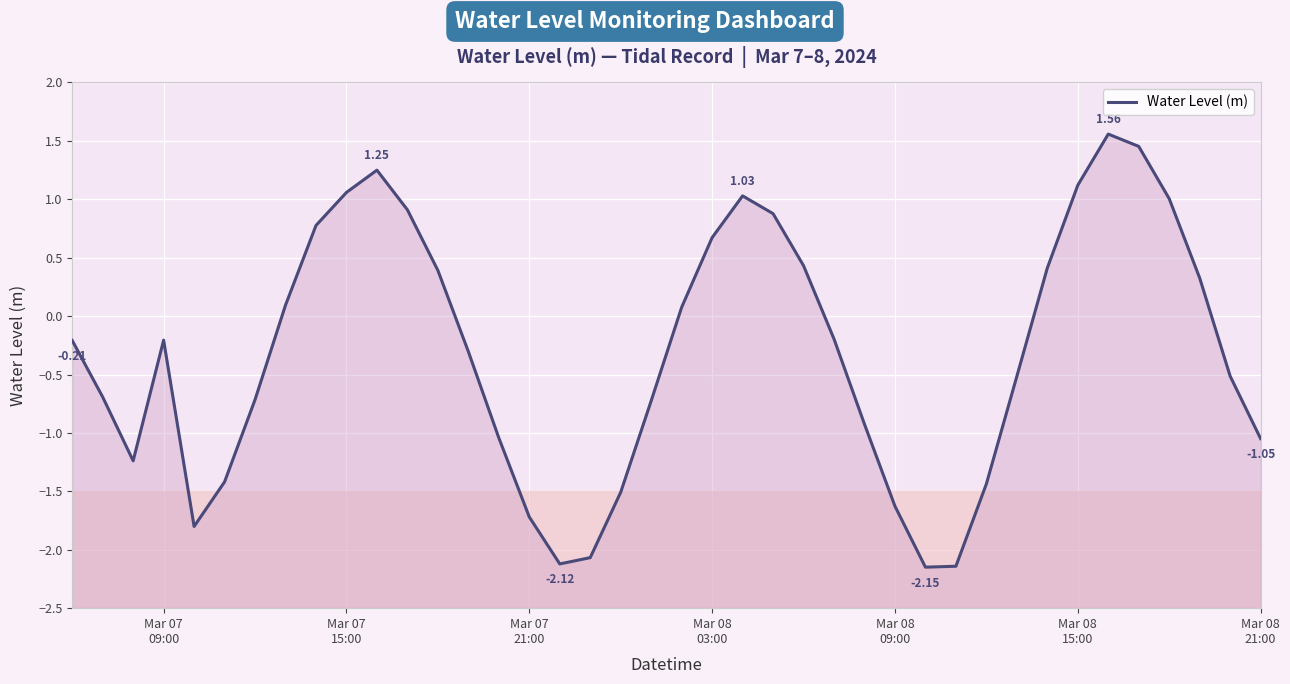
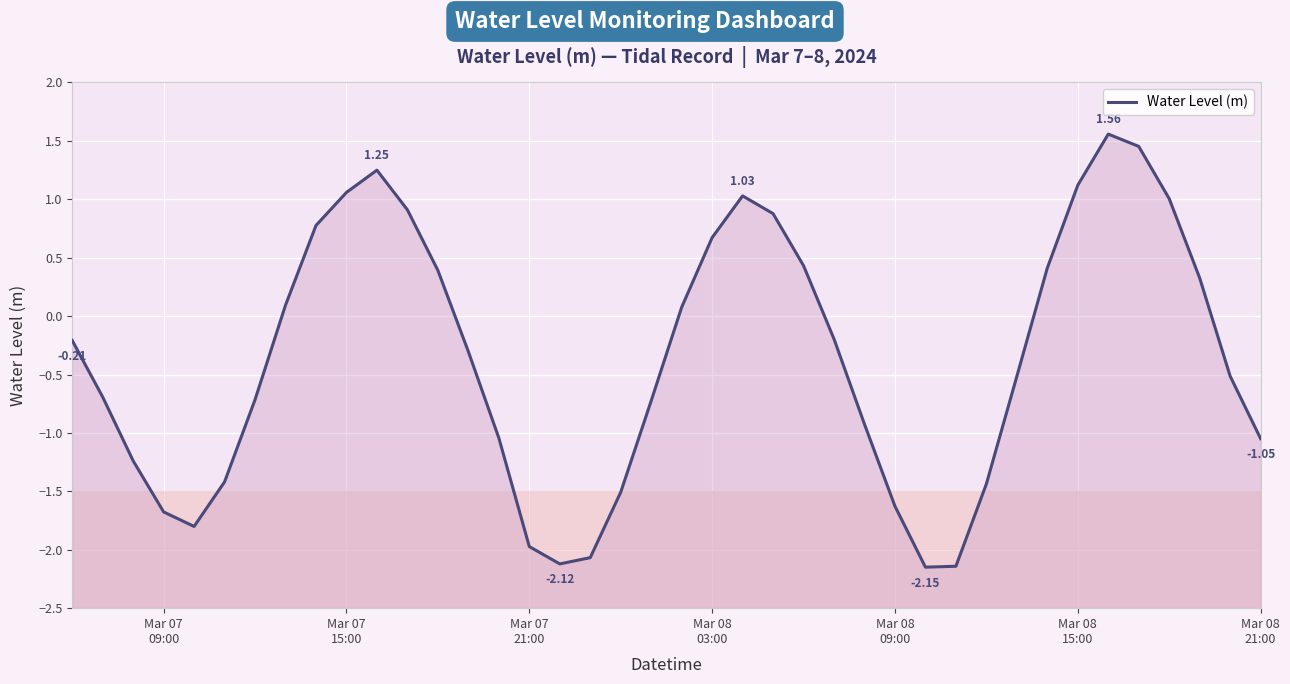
Mar 07 09:00: -0.21 -> -1.68
Mar 07 21:00: -1.72 -> -1.97
